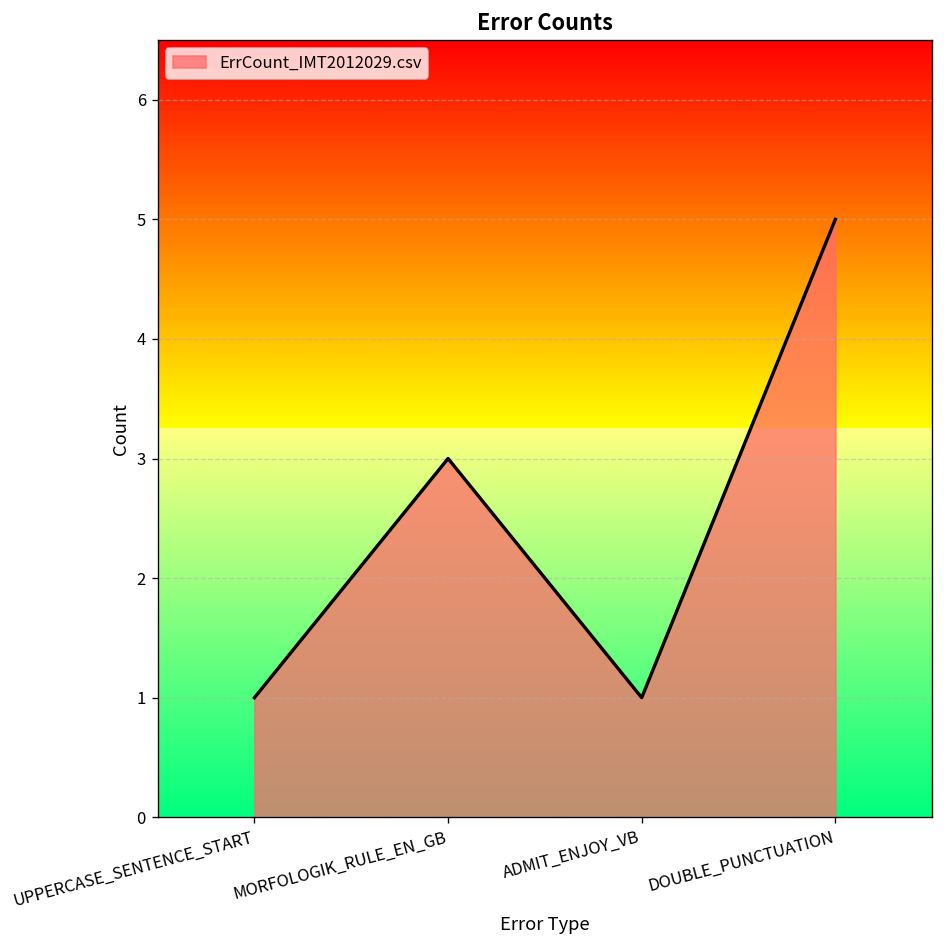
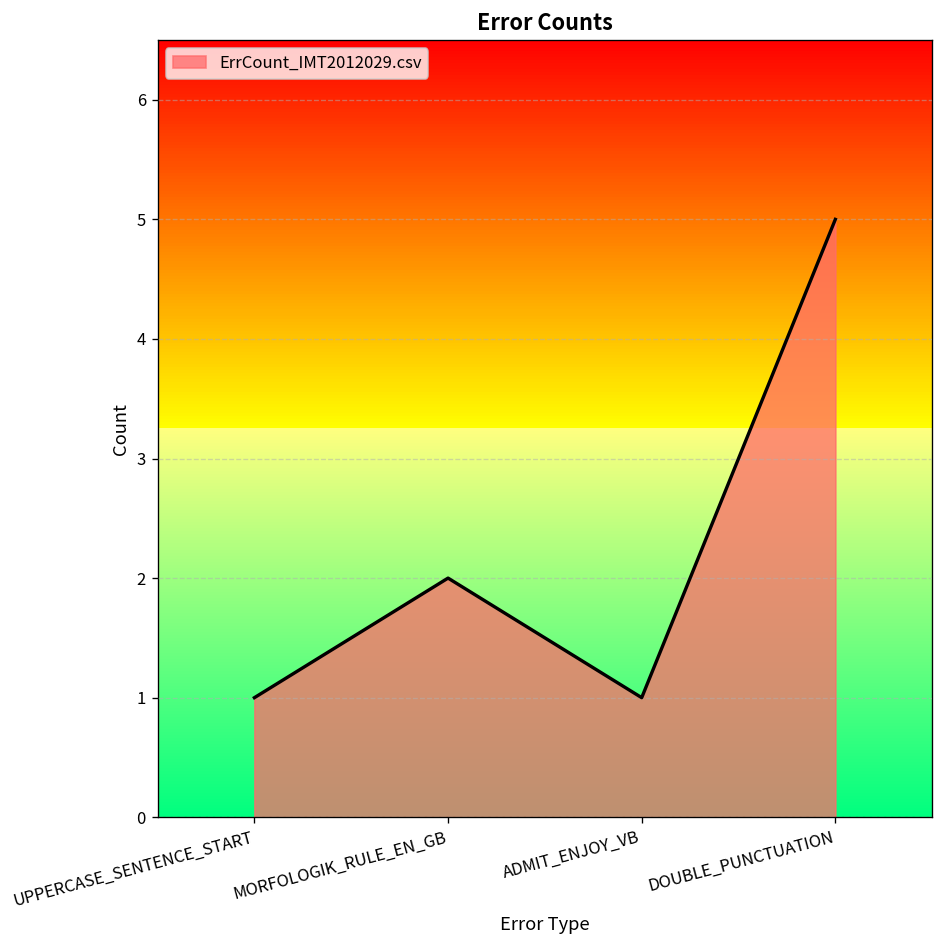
MORFOLOGIK_RULE_EN_GB: 3 -> 2
